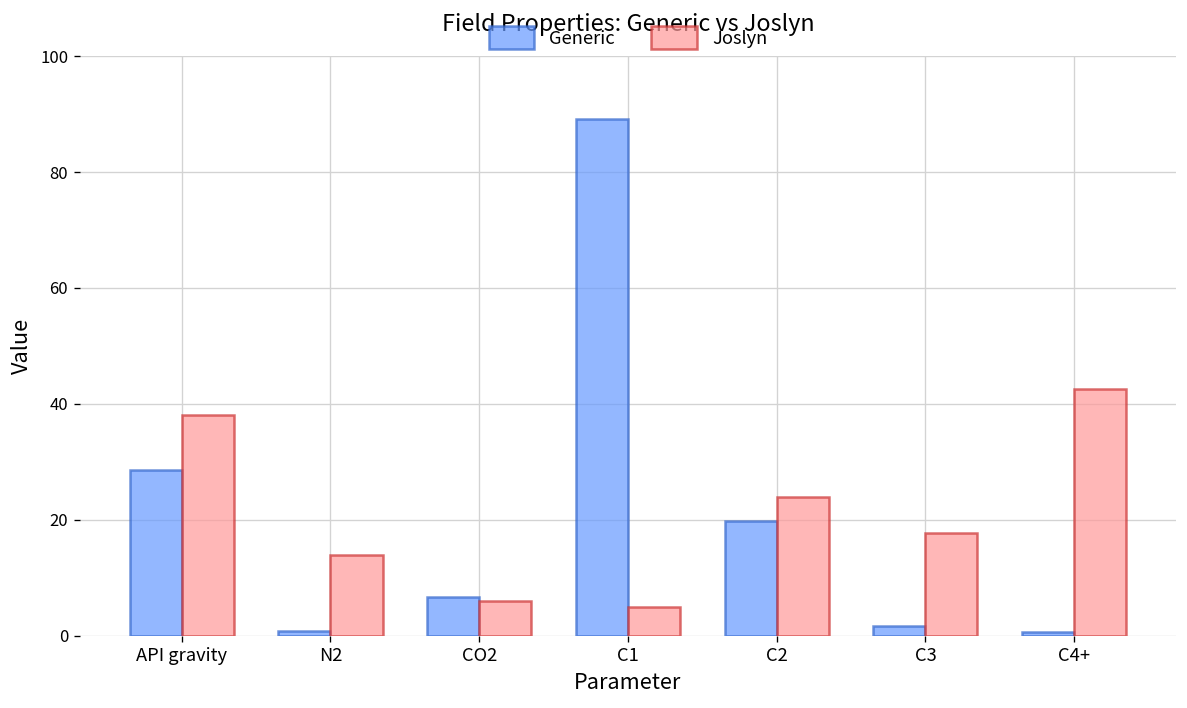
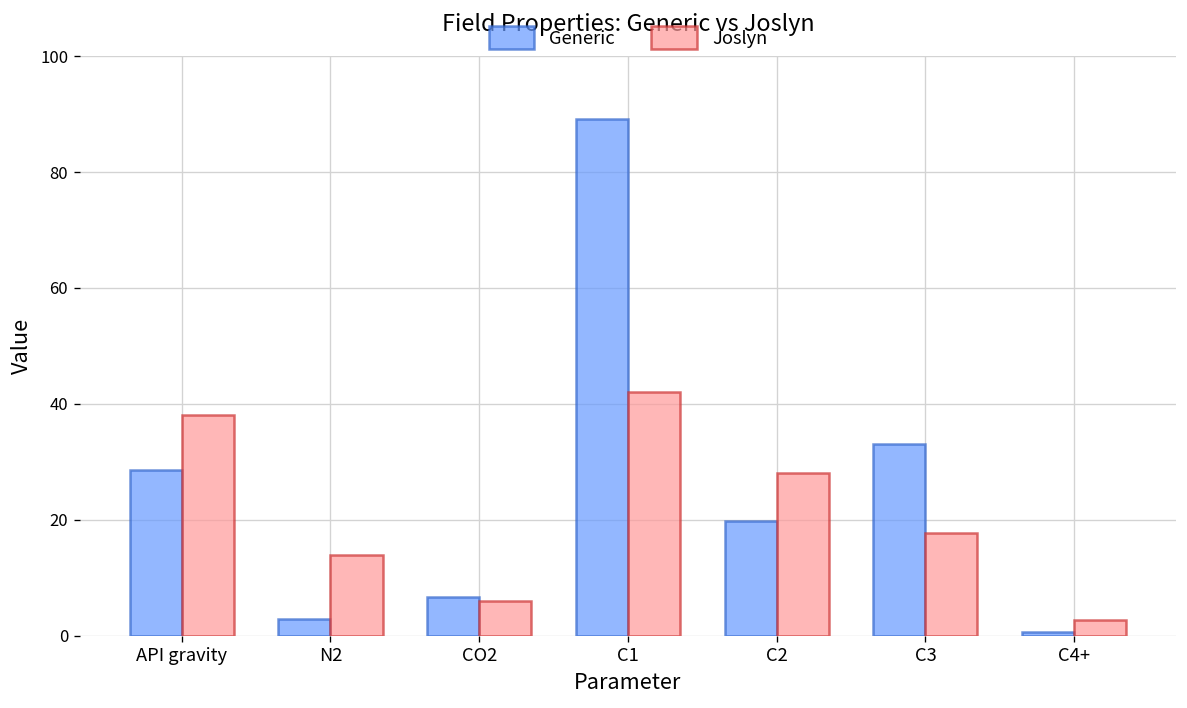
Generic, N2: 1 -> 3
Joslyn, C1: 5 -> 42
Joslyn, C2: 24 -> 28
Generic, C3: 2 -> 33
Joslyn, C4+: 43 -> 3
